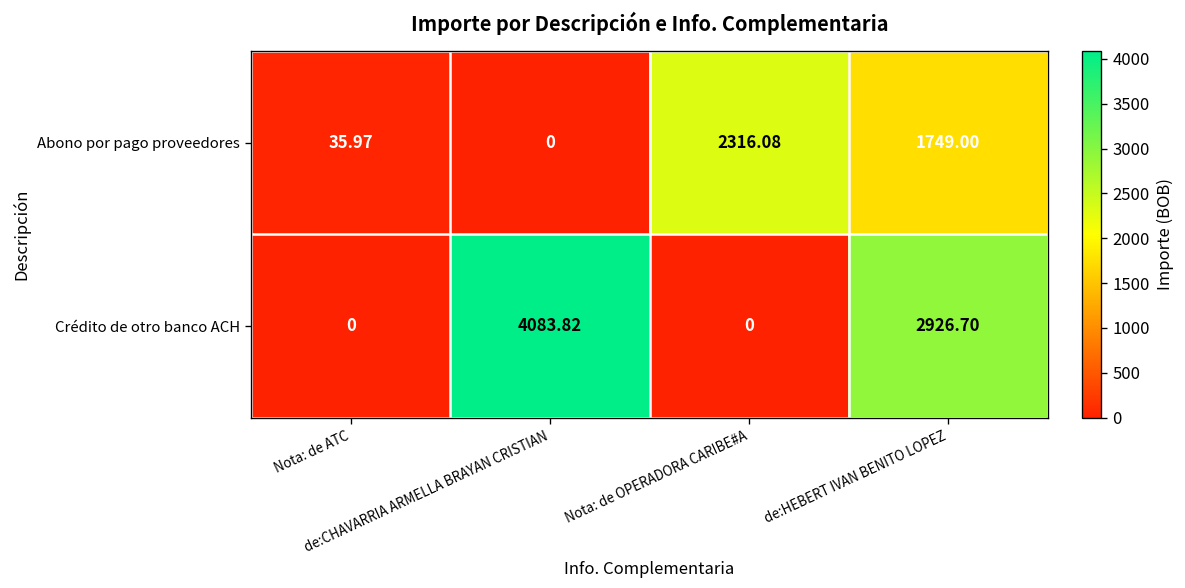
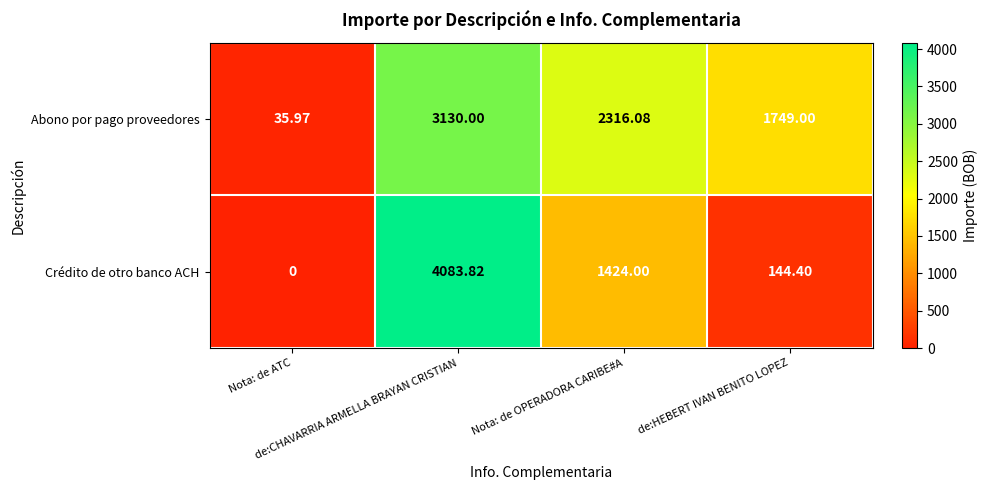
Abono por pago proveedores, de:CHAVARRIA ARMELLA BRAYAN CRISTIAN: 0 -> 3130.00
Crédito de otro banco ACH, Nota: de OPERADORA CARIBE#A: 0 -> 1424.00
Crédito de otro banco ACH, de:HEBERT IVAN BENITO LOPEZ: 2926.70 -> 144.40
